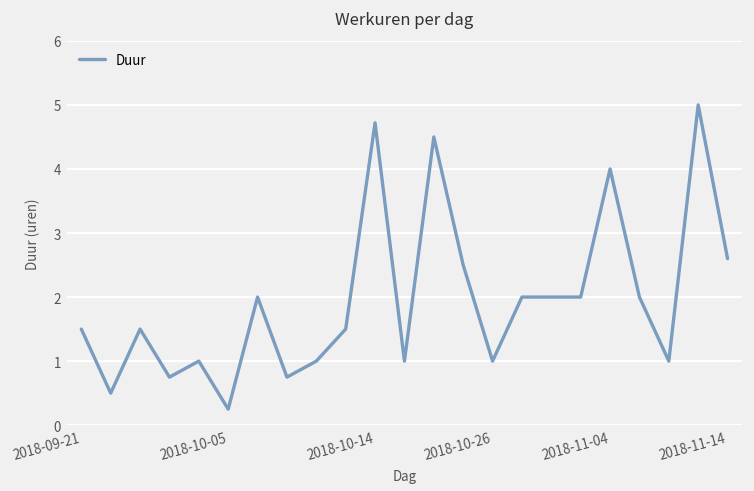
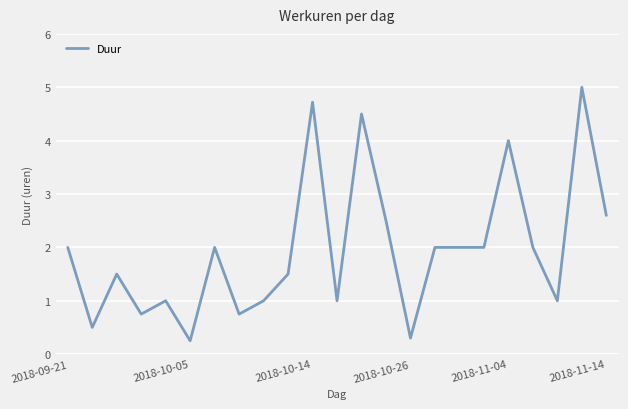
2018-09-21: 1.5 -> 2.0
2018-10-26: 1.0 -> 0.3
